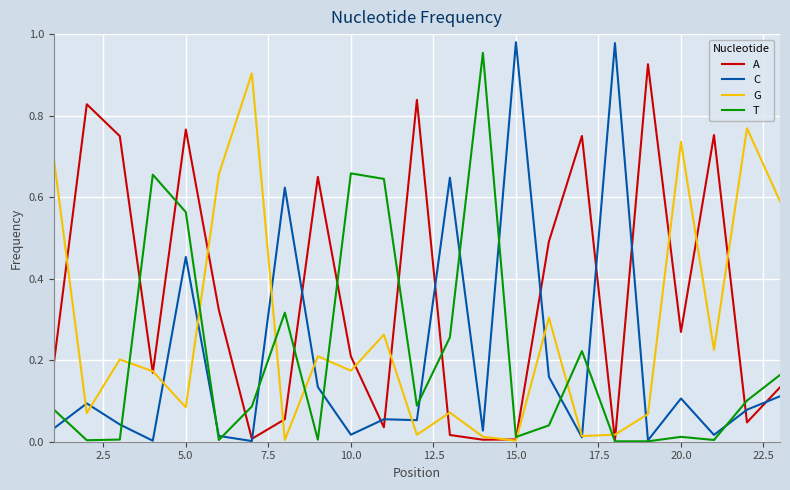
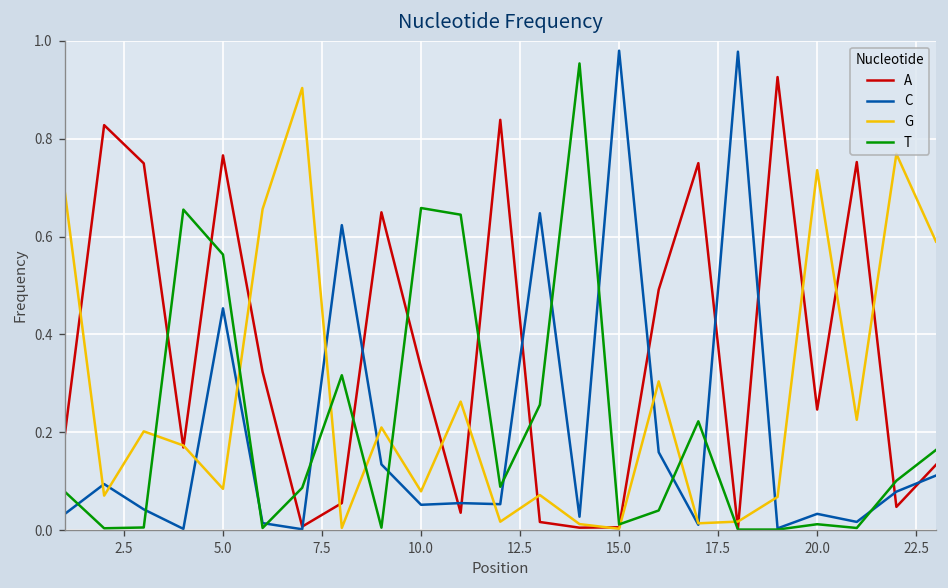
A, 10.0: 0.21 -> 0.33
C, 10.0: 0.02 -> 0.05
G, 10.0: 0.17 -> 0.08
A, 20.0: 0.27 -> 0.25
C, 20.0: 0.11 -> 0.03
